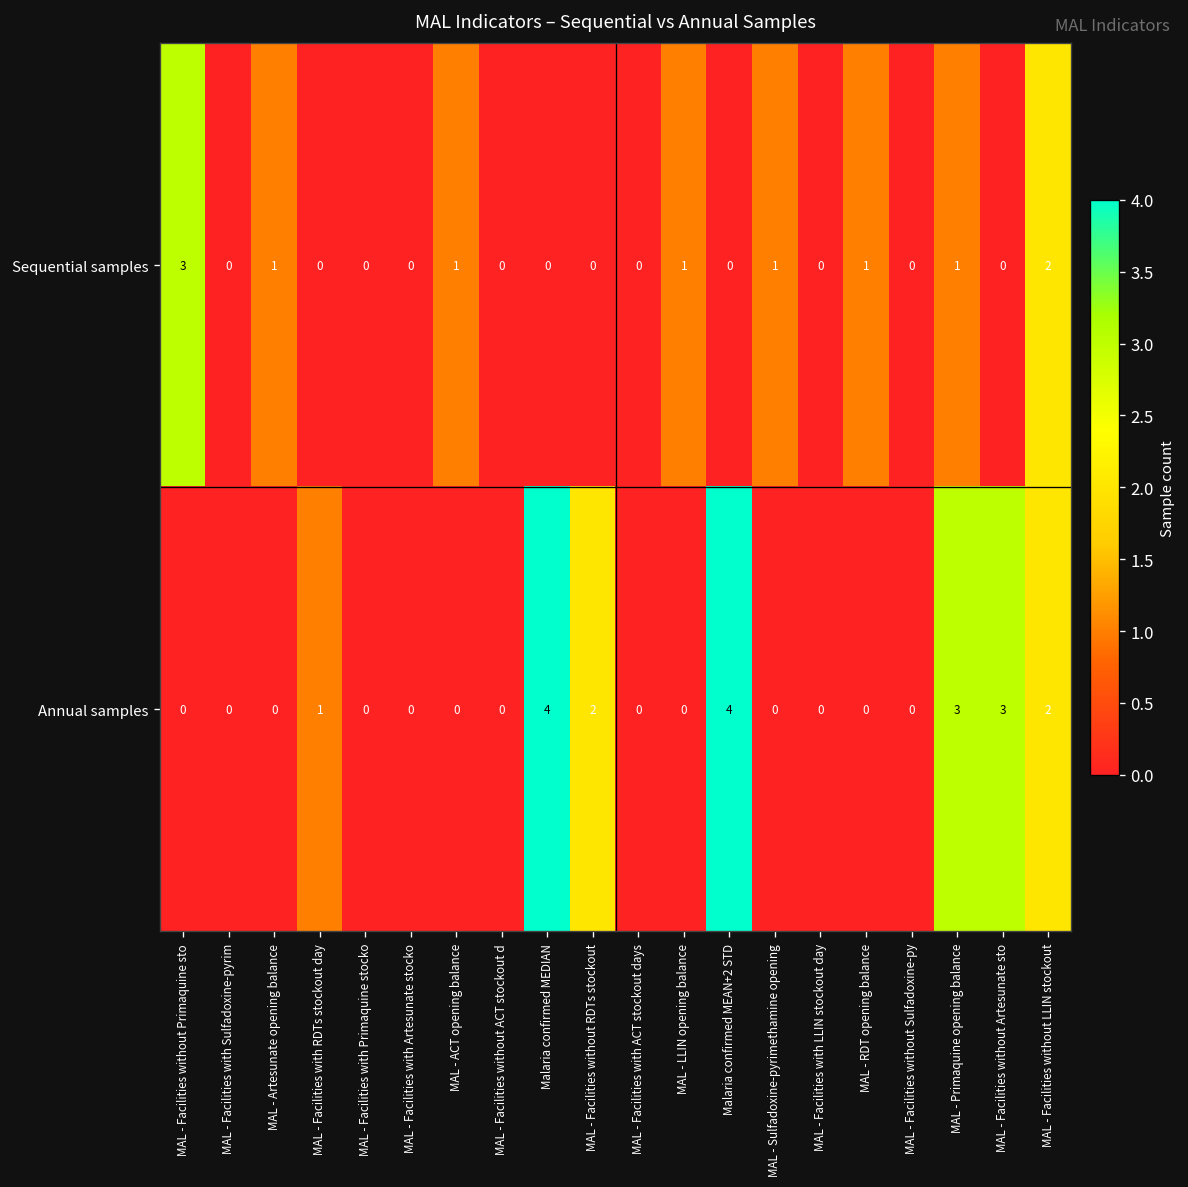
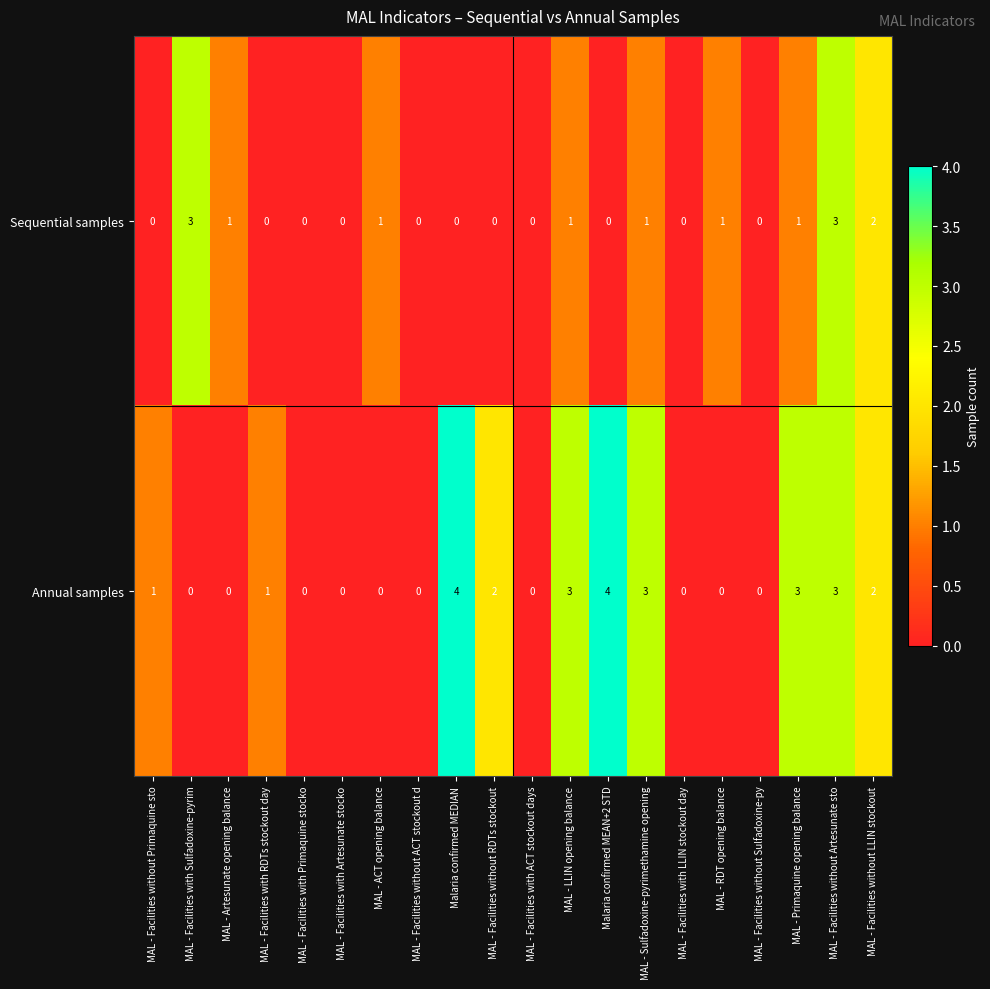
Sequential samples, MAL - Facilities without Primaquine sto: 3 -> 0
Sequential samples, MAL - Facilities with Sulfadoxine-pyrim: 0 -> 3
Sequential samples, MAL - Facilities without Artesunate sto: 0 -> 3
Annual samples, MAL - Facilities without Primaquine sto: 0 -> 1
Annual samples, MAL - LLIN opening balance: 0 -> 3
Annual samples, MAL - Sulfadoxine-pyrimethamine opening: 0 -> 3
